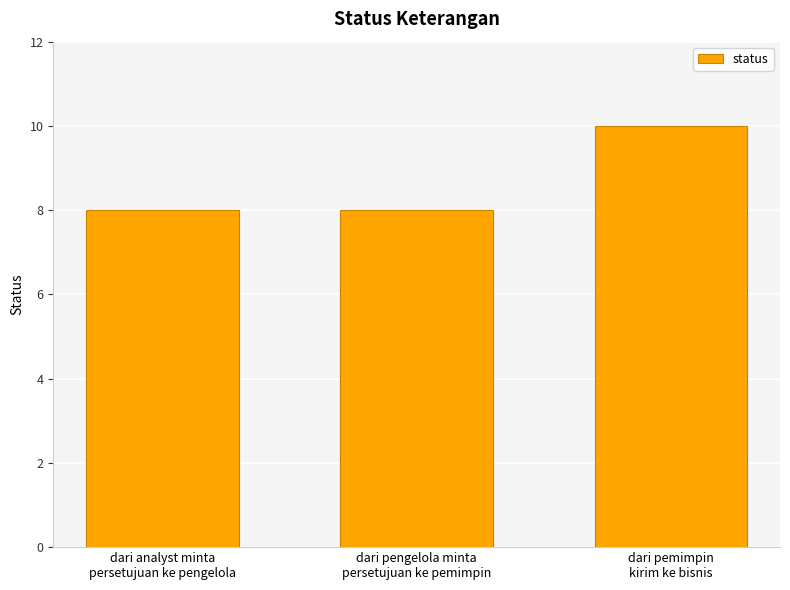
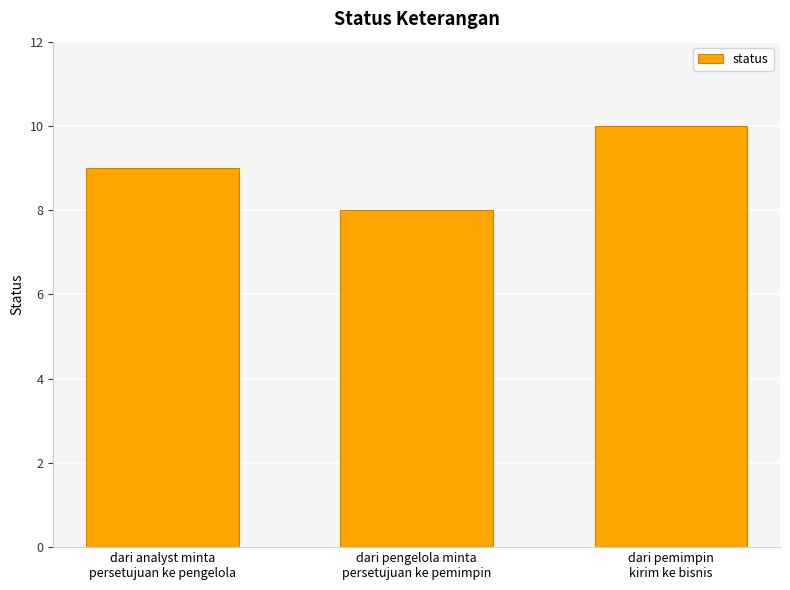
dari analyst minta persetujuan ke pengelola: 8 -> 9
